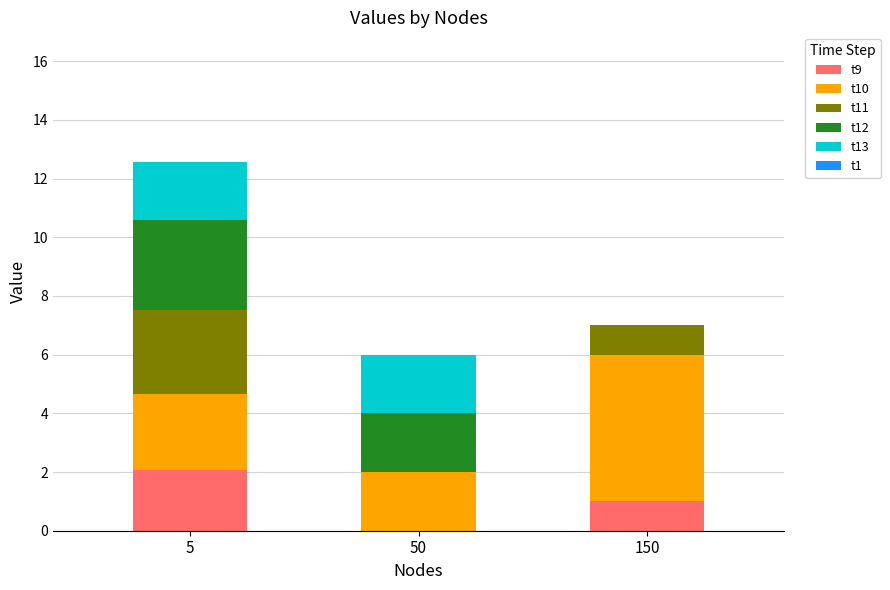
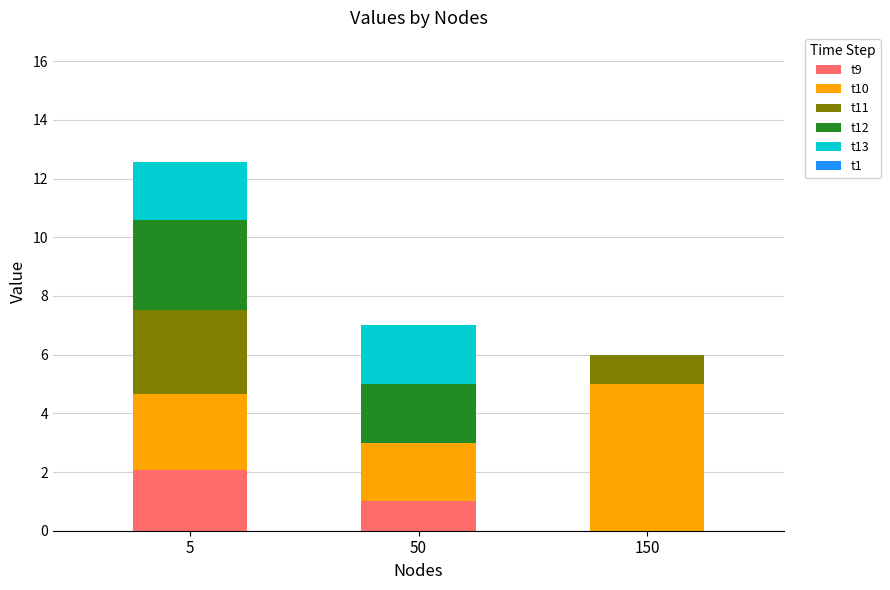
t9, 50: 0 -> 1
t9, 150: 1 -> 0
